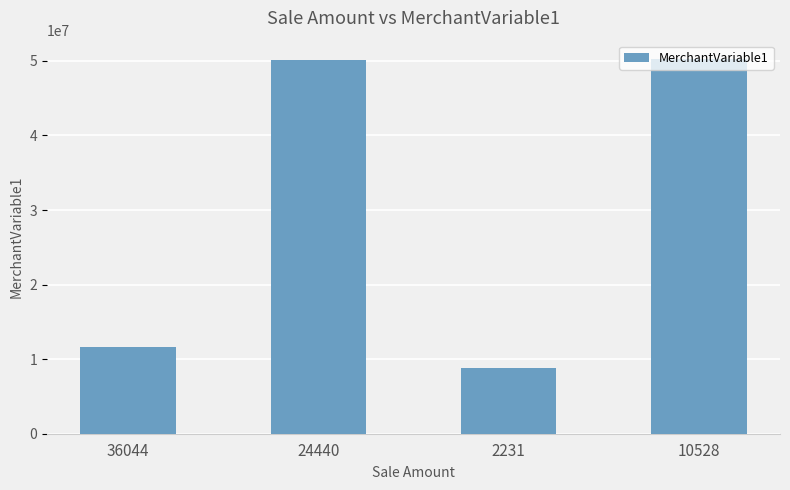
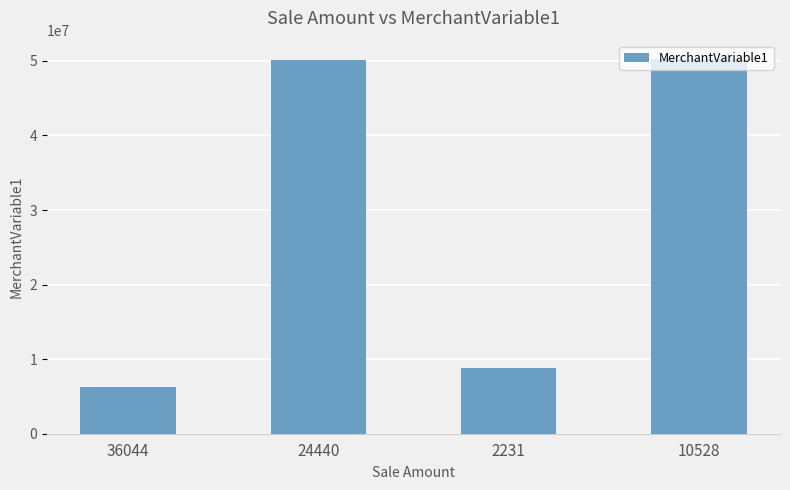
36044: 12000000 -> 6000000
